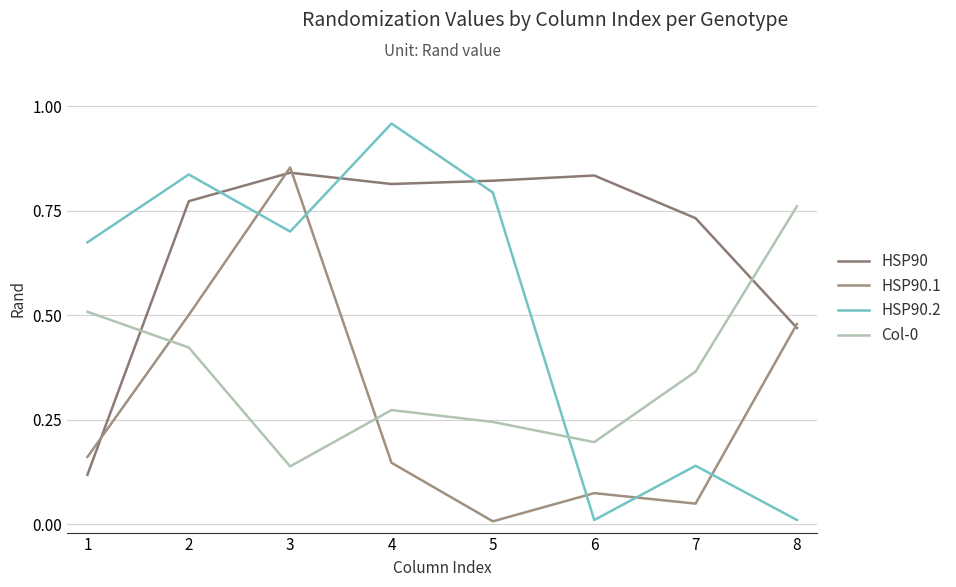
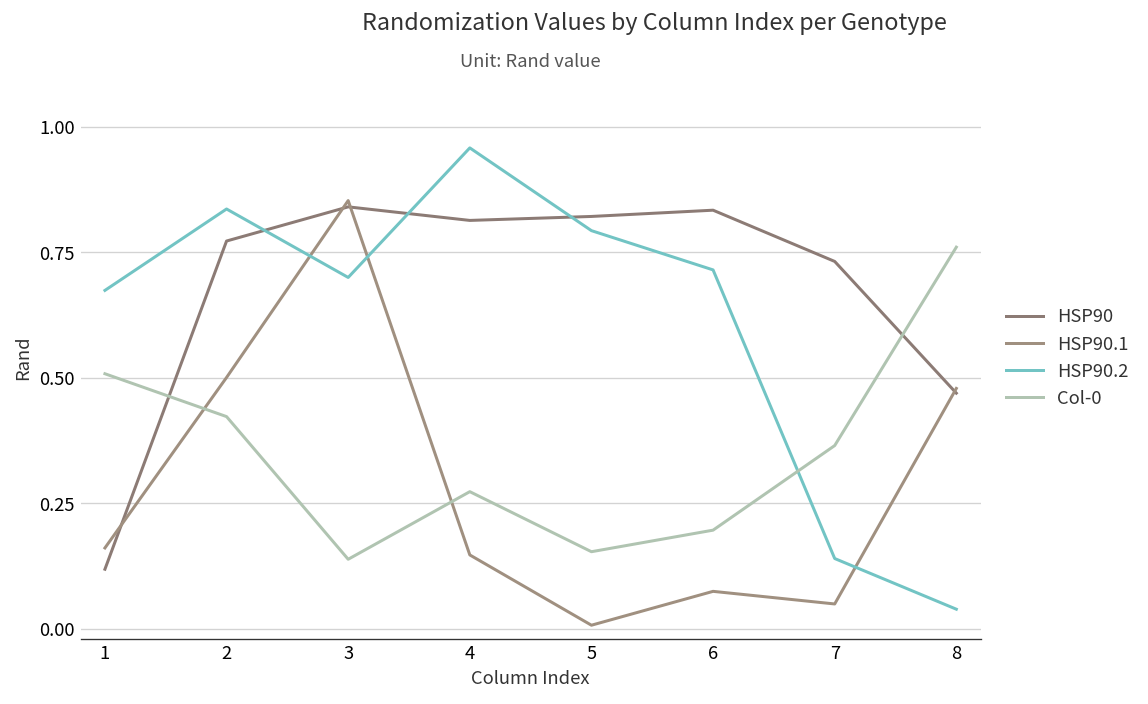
Col-0, 5: 0.24 -> 0.15
HSP90.2, 6: 0.01 -> 0.72
HSP90.2, 8: 0.01 -> 0.04
